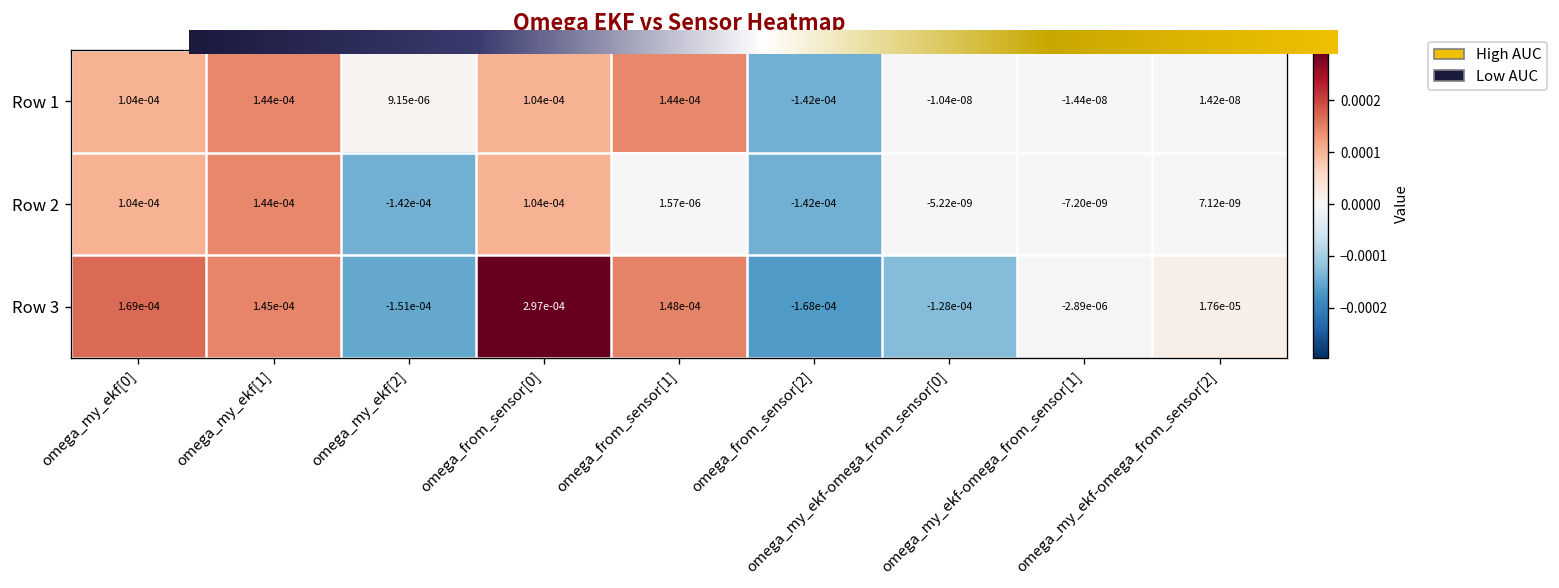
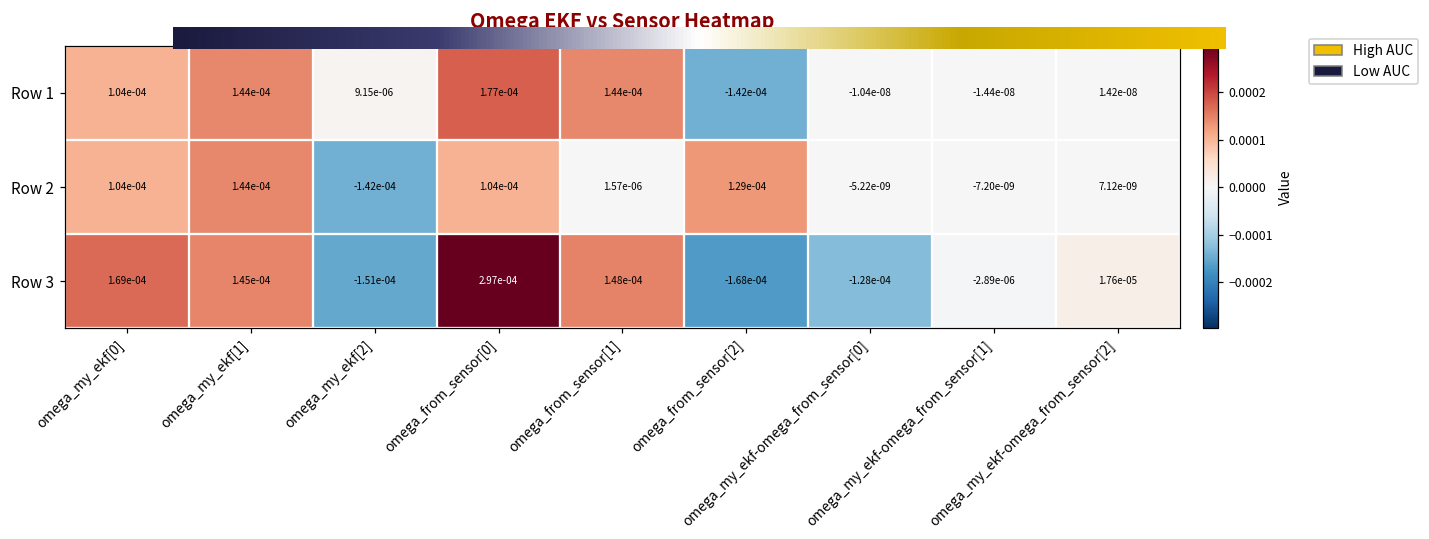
Row 1, omega_from_sensor[0]: 1.04e-04 -> 1.77e-04
Row 2, omega_from_sensor[2]: -1.42e-04 -> 1.29e-04
